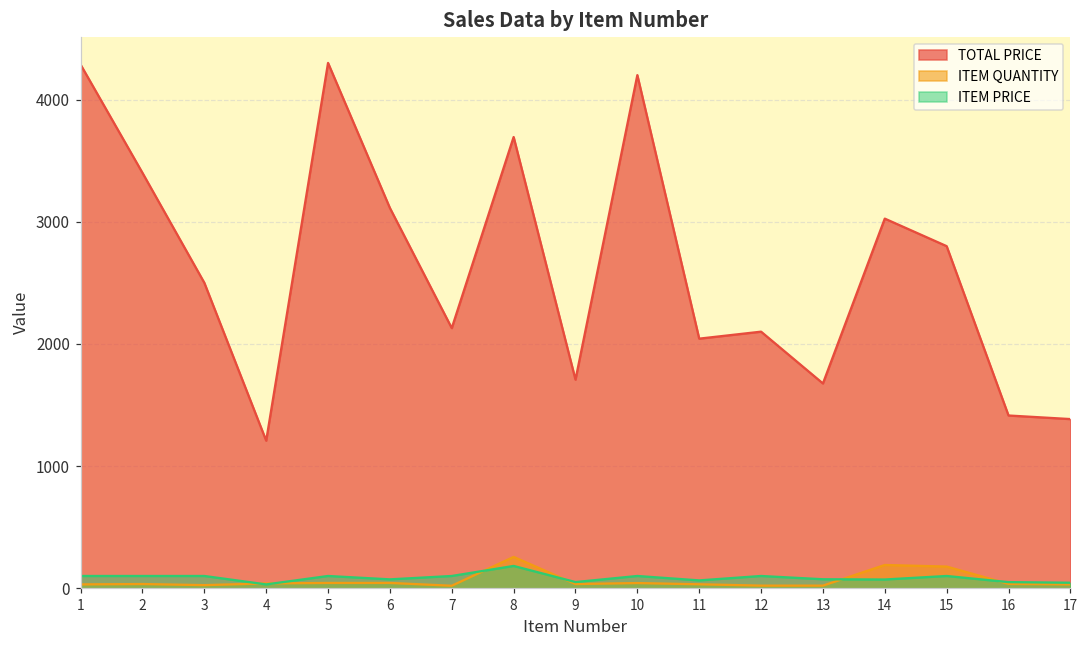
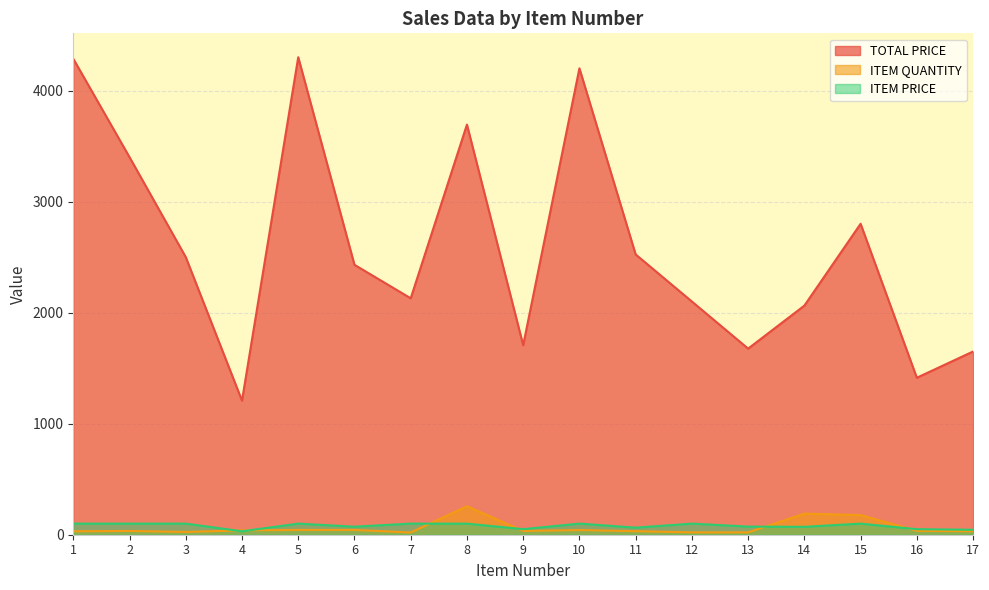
TOTAL PRICE, 6: 3110 -> 2430
ITEM PRICE, 8: 180 -> 100
TOTAL PRICE, 11: 2040 -> 2520
TOTAL PRICE, 14: 3030 -> 2060
TOTAL PRICE, 17: 1380 -> 1650
